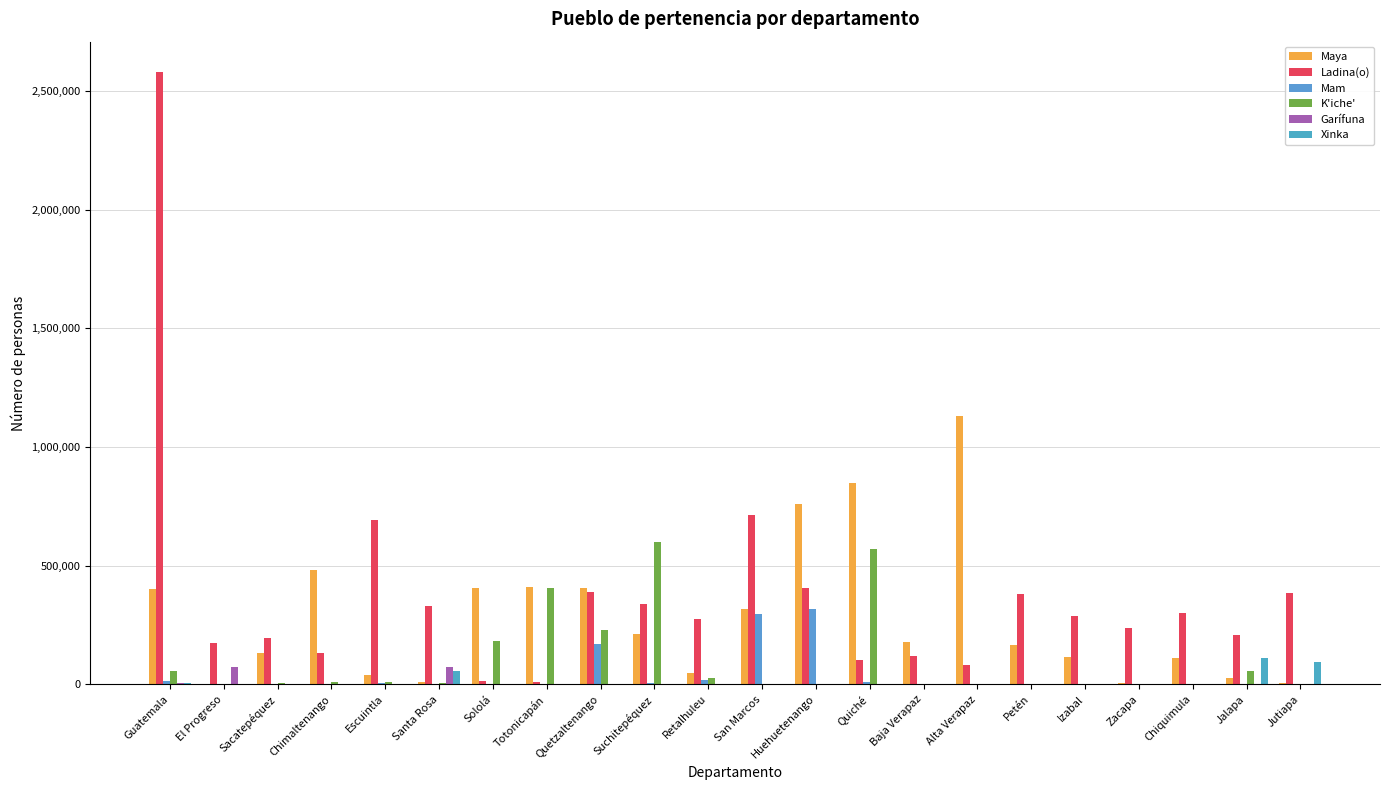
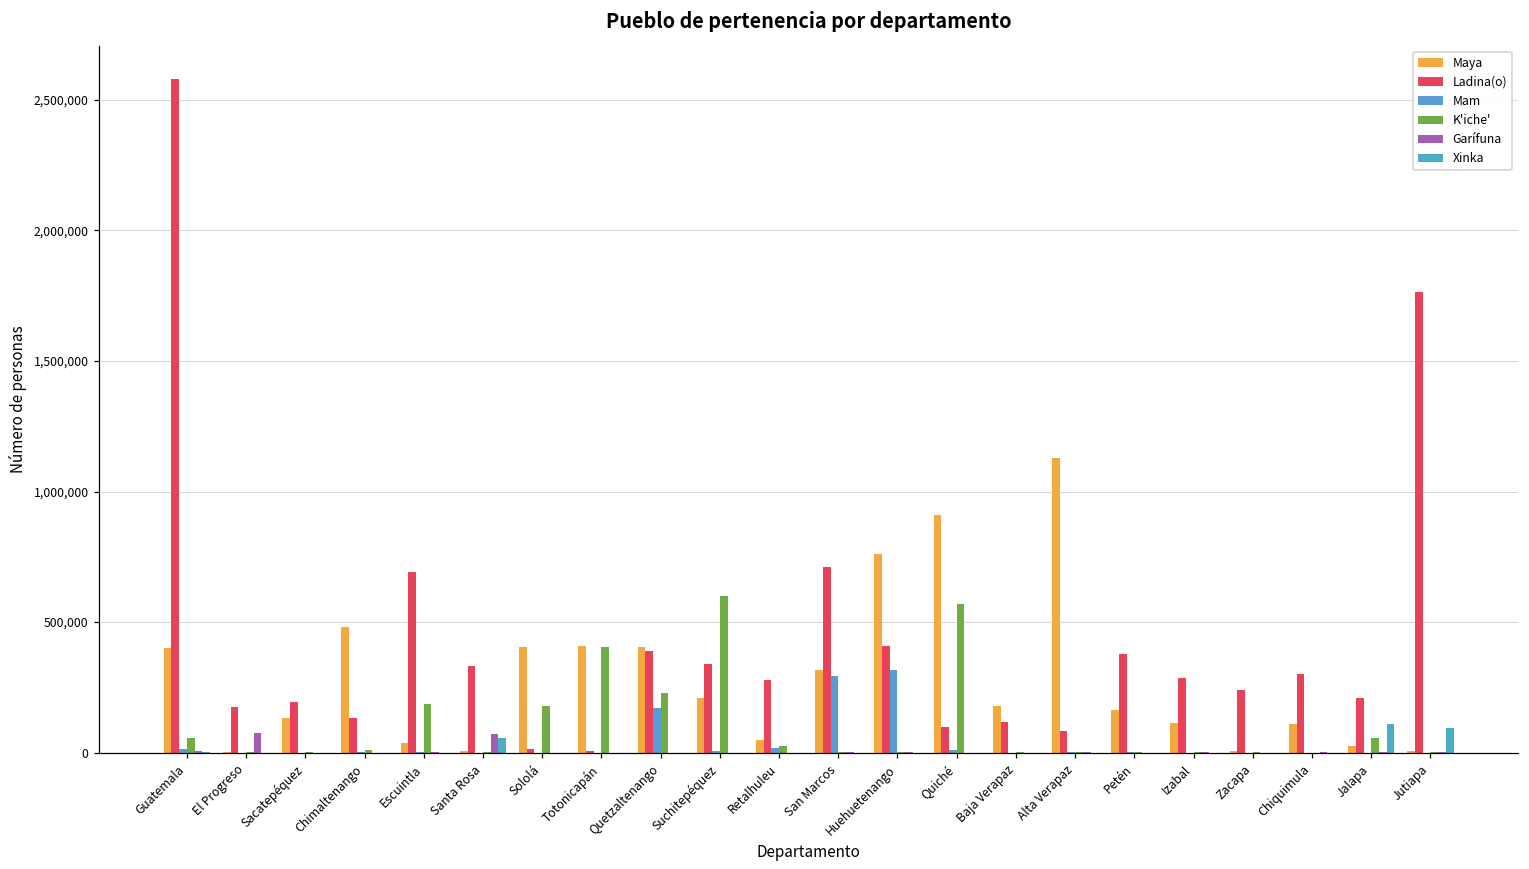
K'iche', Escuintla: 10,000 -> 190,000
Maya, Quiché: 850,000 -> 910,000
Ladina(o), Jutiapa: 390,000 -> 1,760,000
